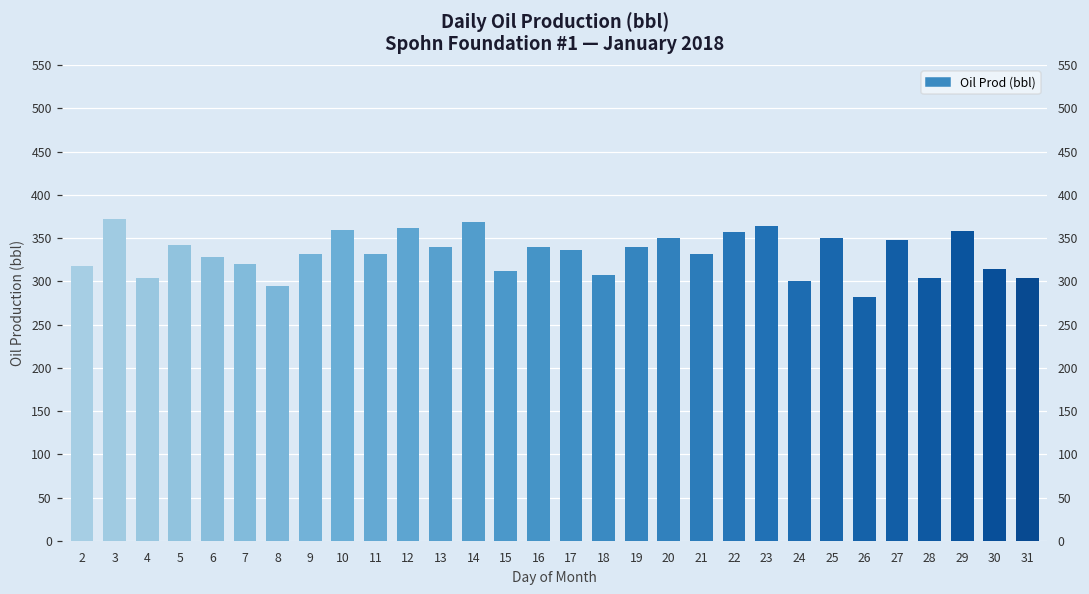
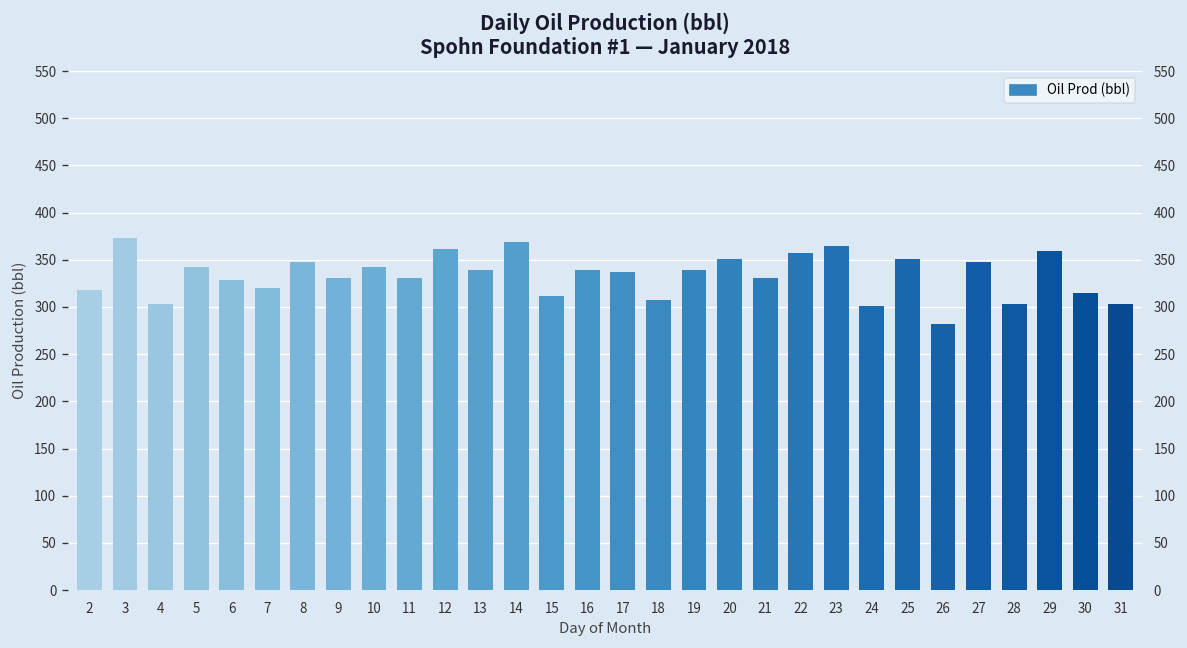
8: 290 -> 350
10: 360 -> 340
